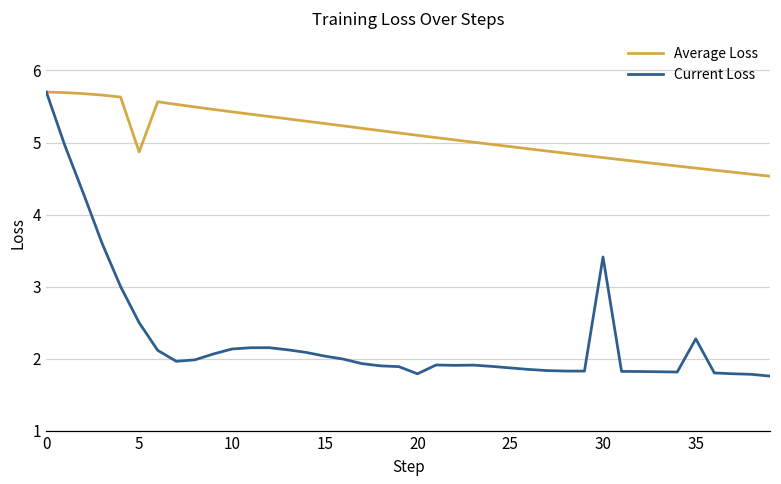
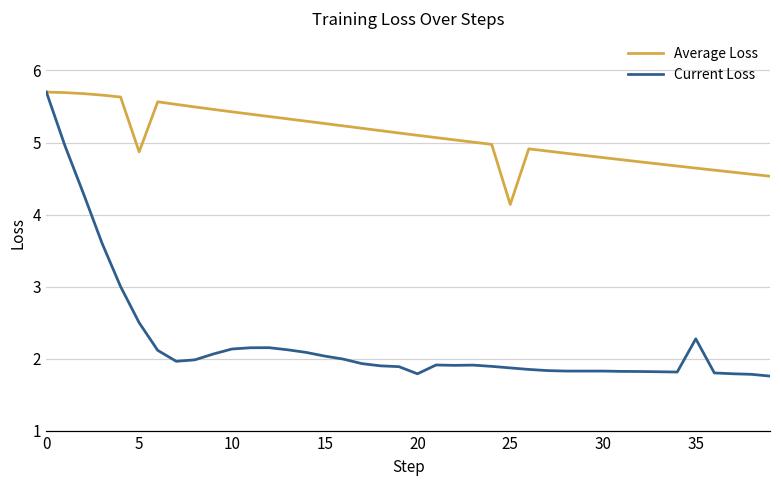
Average Loss, 25: 4.9 -> 4.1
Current Loss, 30: 3.4 -> 1.8
